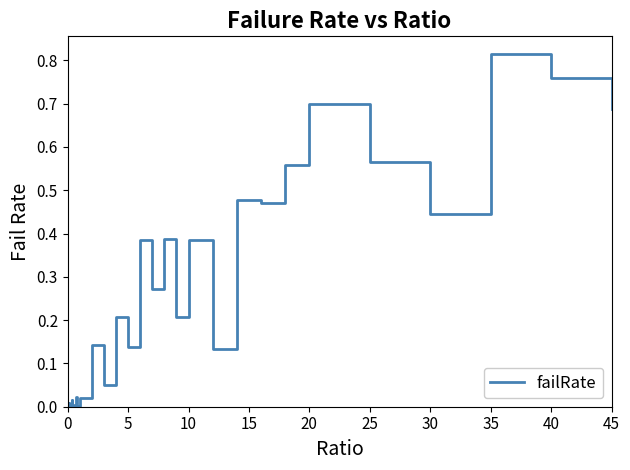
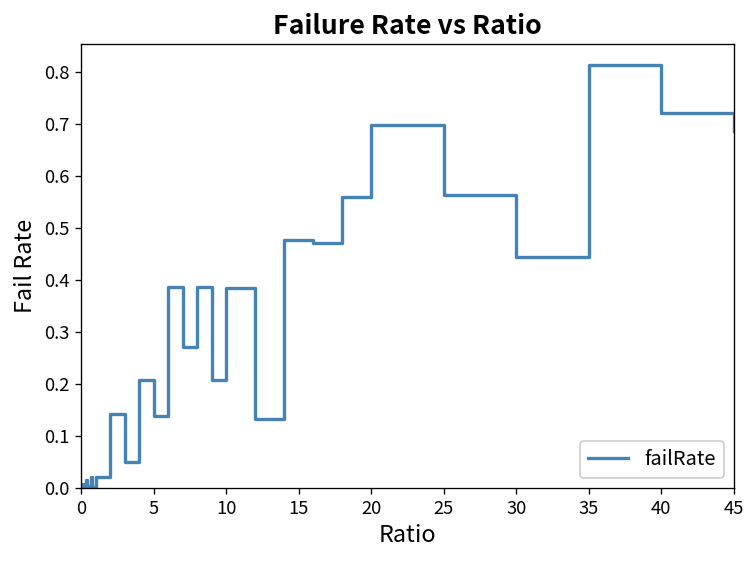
40: 0.76 -> 0.72
